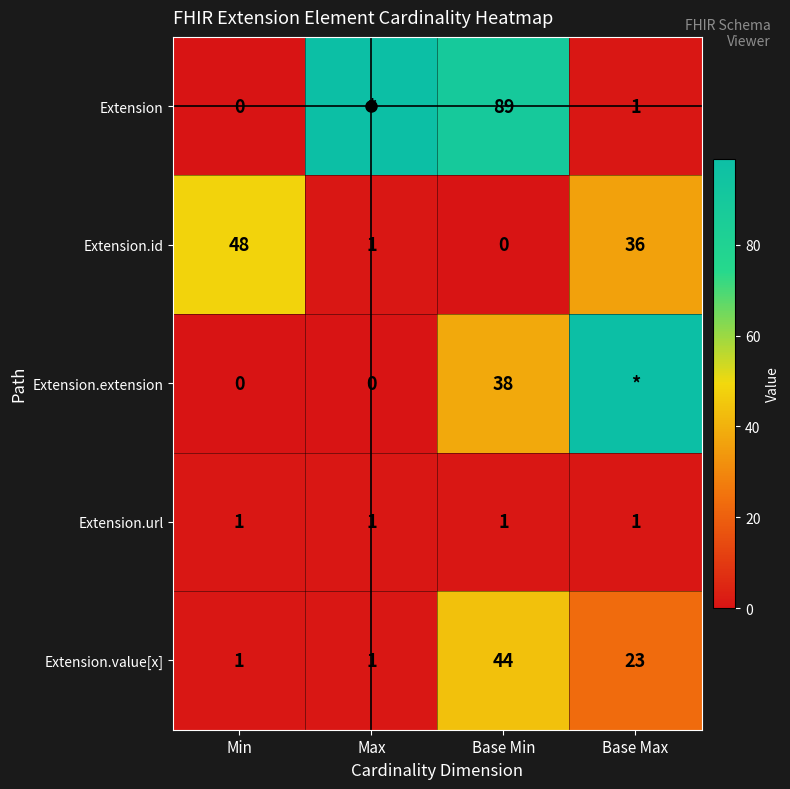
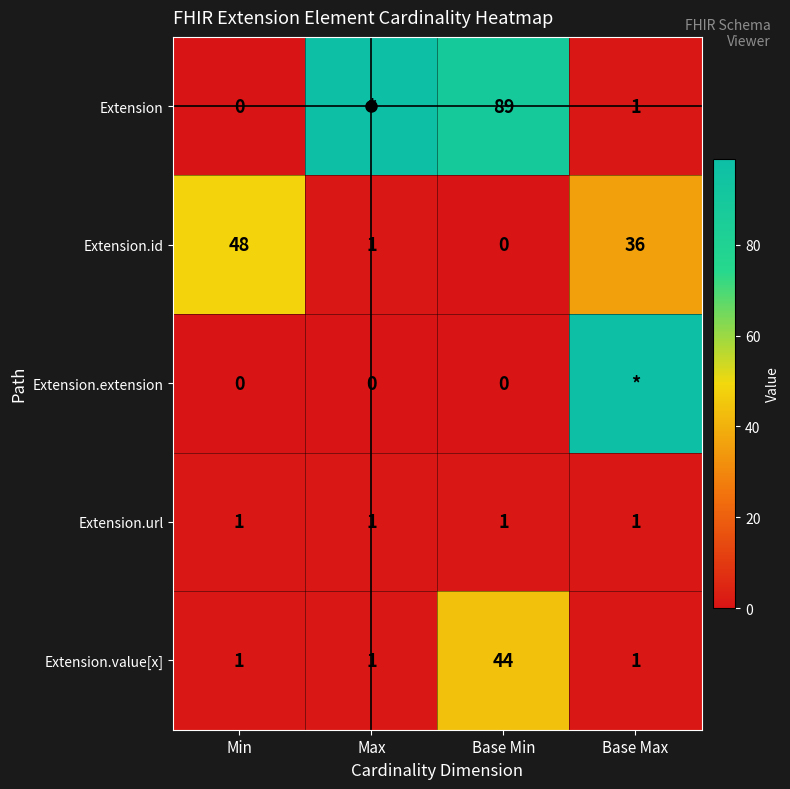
Extension.extension, Base Min: 38 -> 0
Extension.value[x], Base Max: 23 -> 1
